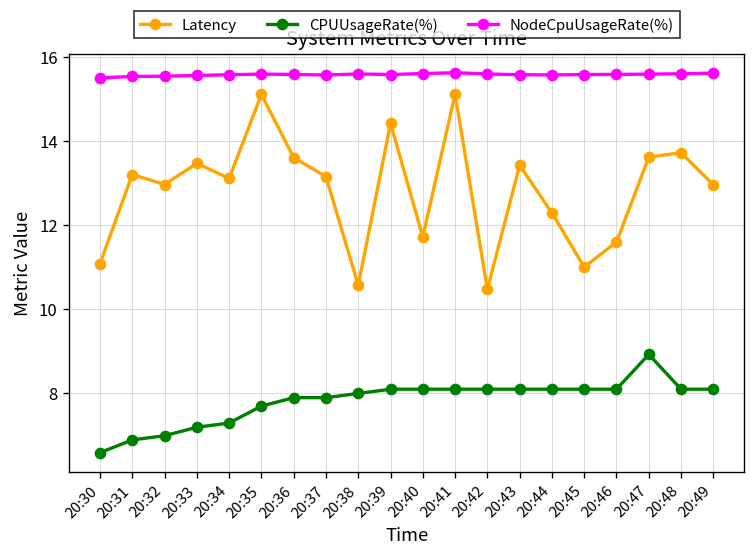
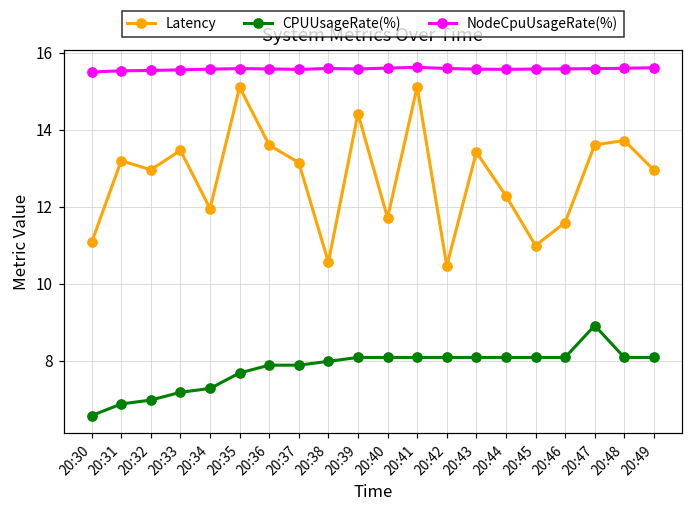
Latency, 20:34: 13.1 -> 11.9
